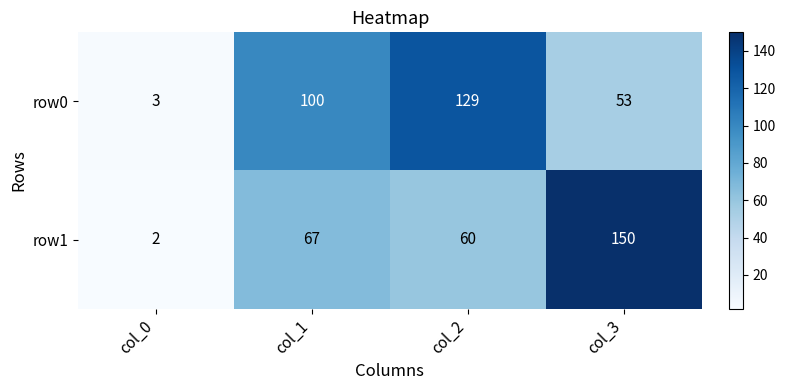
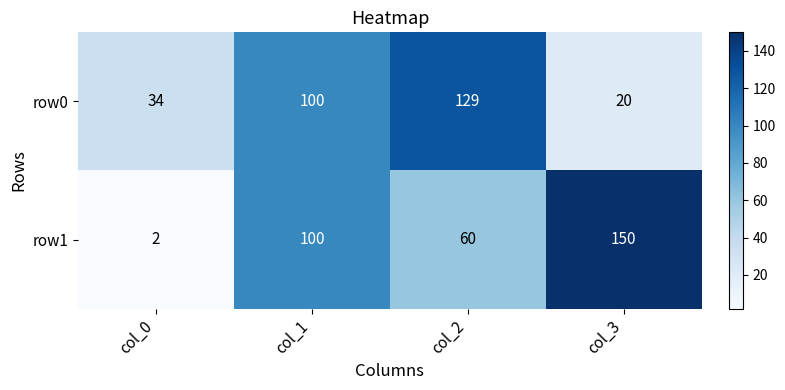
row0, col_0: 3 -> 34
row0, col_3: 53 -> 20
row1, col_1: 67 -> 100
